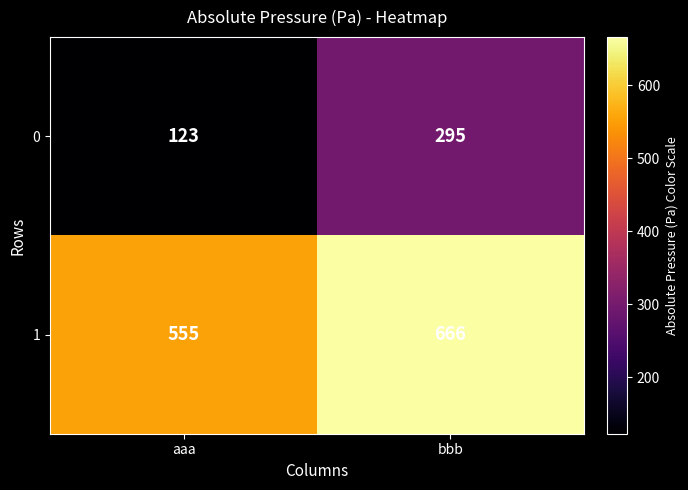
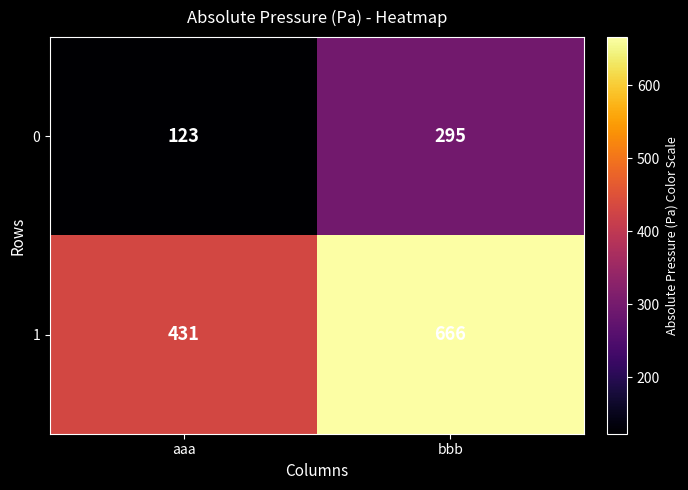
1, aaa: 555 -> 431
